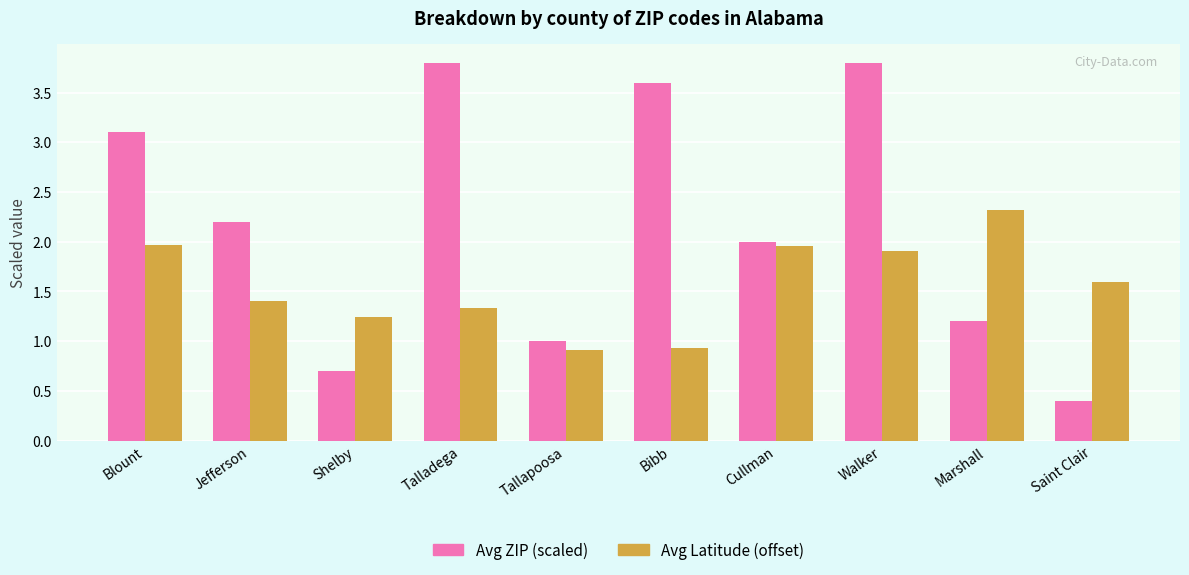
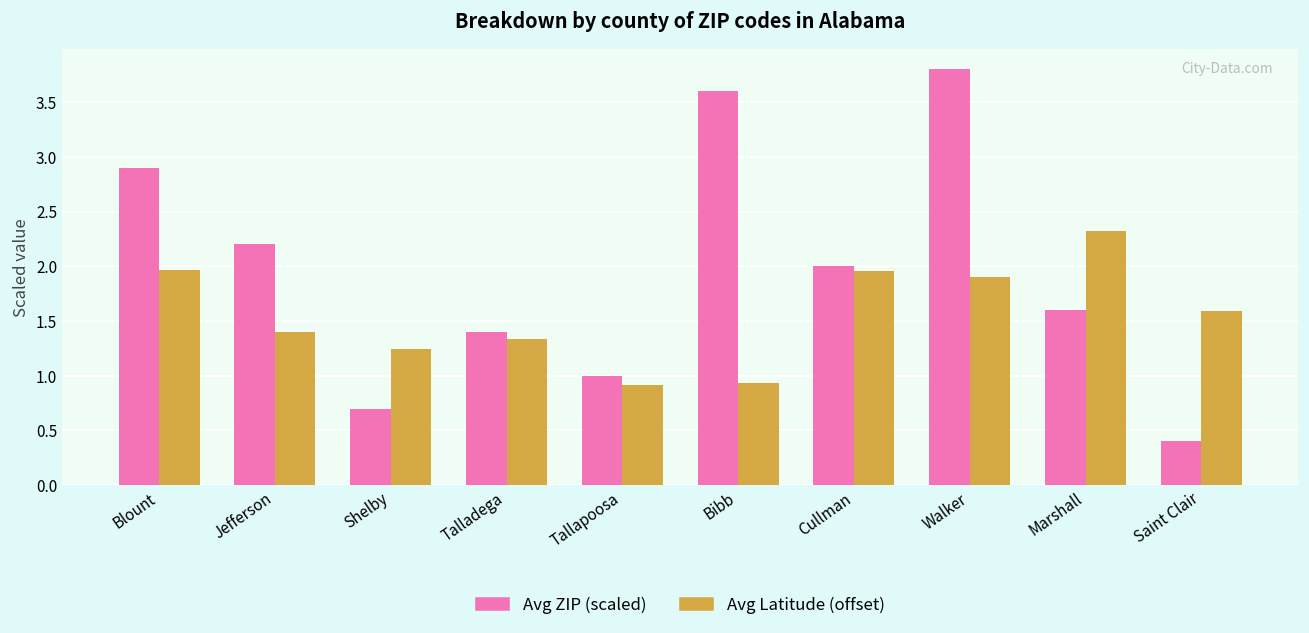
Avg ZIP (scaled), Blount: 3.1 -> 2.9
Avg ZIP (scaled), Talladega: 3.8 -> 1.4
Avg ZIP (scaled), Marshall: 1.2 -> 1.6
